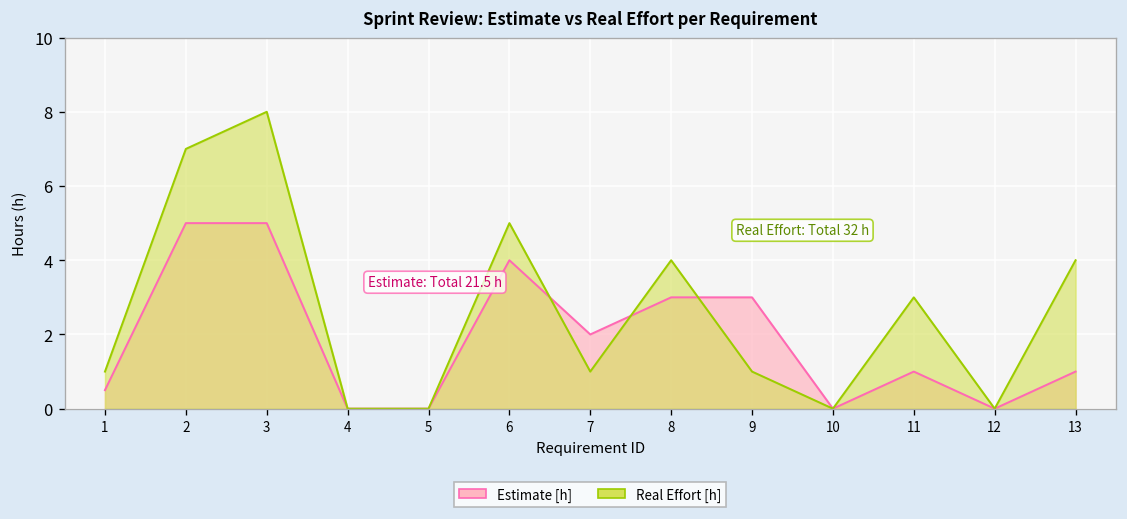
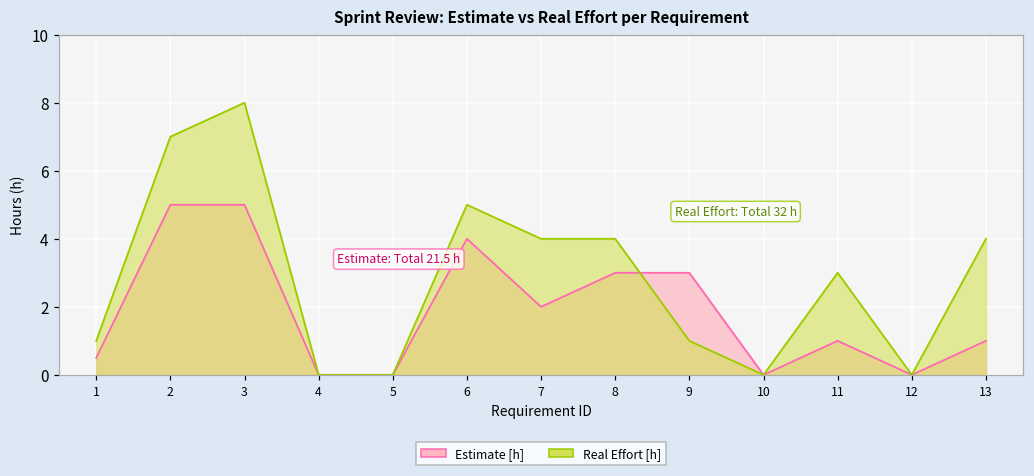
Real Effort [h], 7: 1 -> 4
